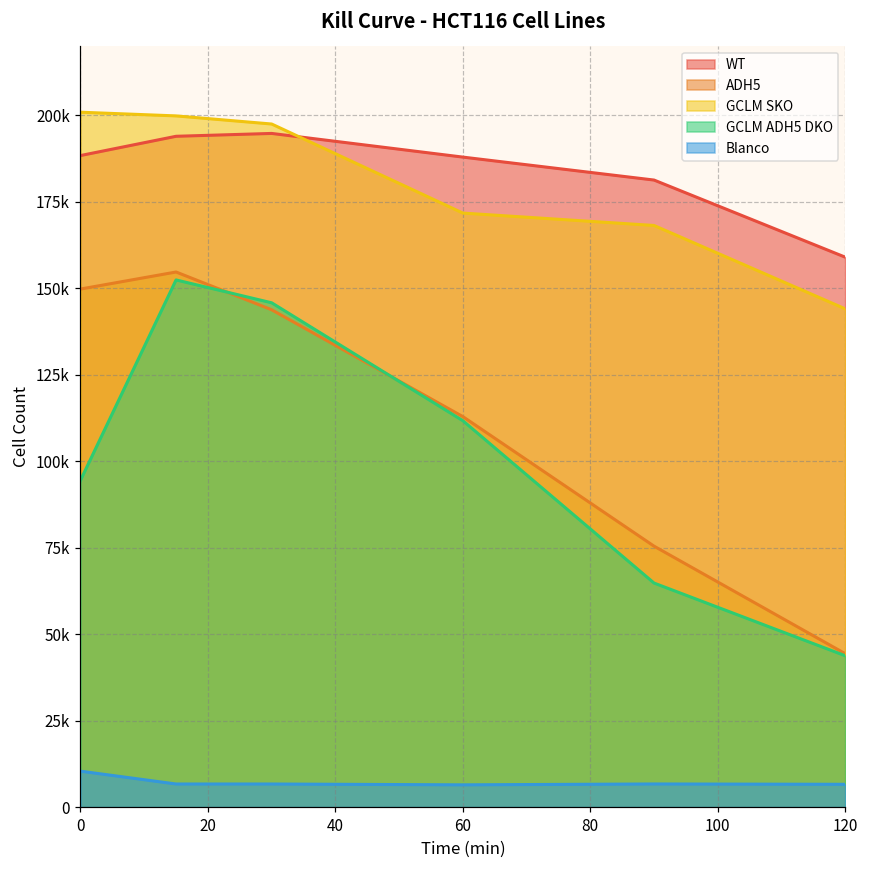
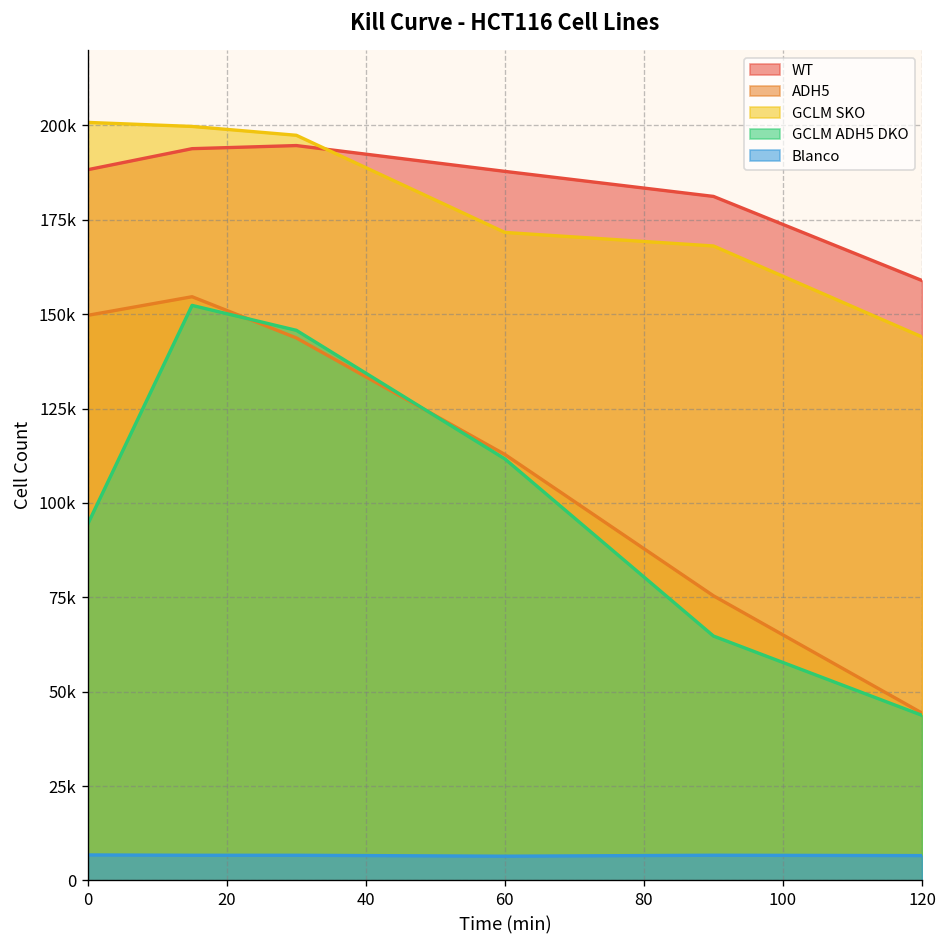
Blanco, 0: 10000 -> 7000
